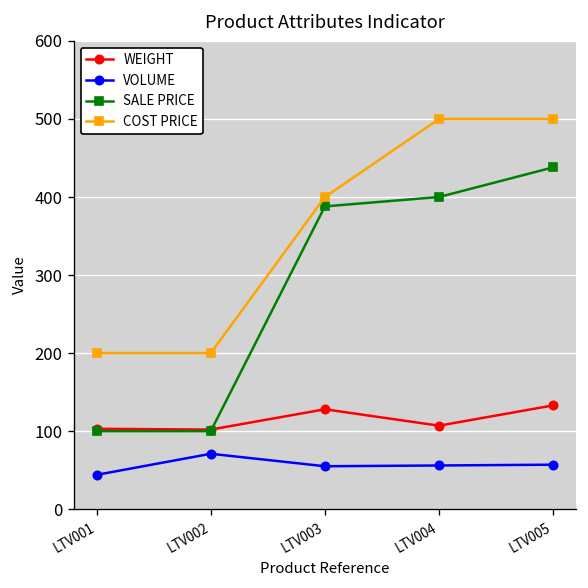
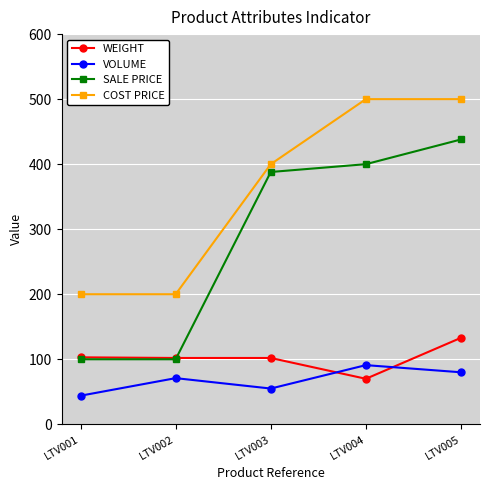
WEIGHT, LTV003: 130 -> 100
WEIGHT, LTV004: 110 -> 70
VOLUME, LTV004: 60 -> 90
VOLUME, LTV005: 60 -> 80
